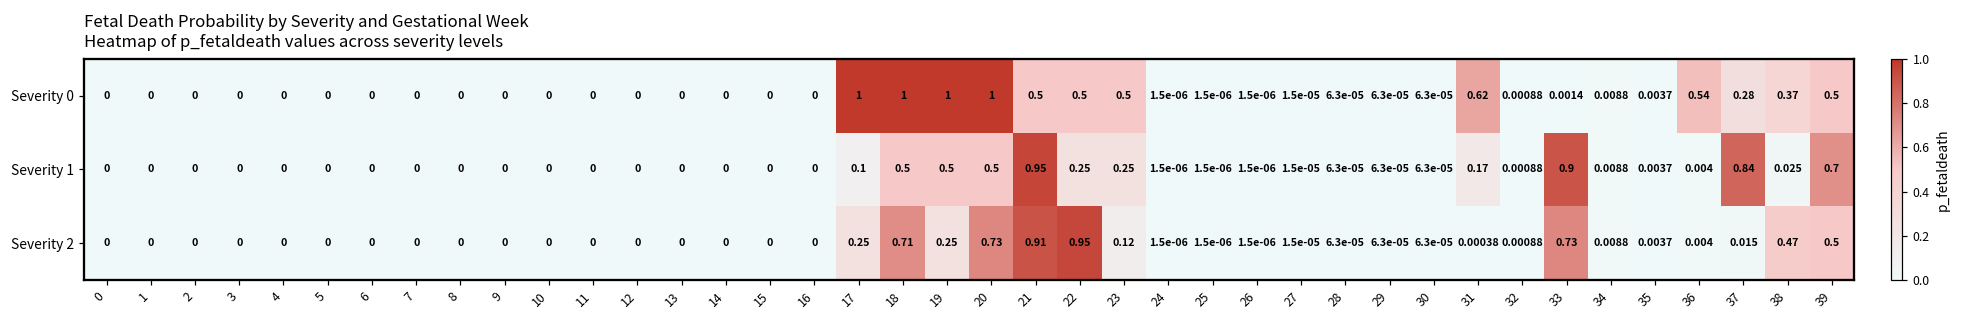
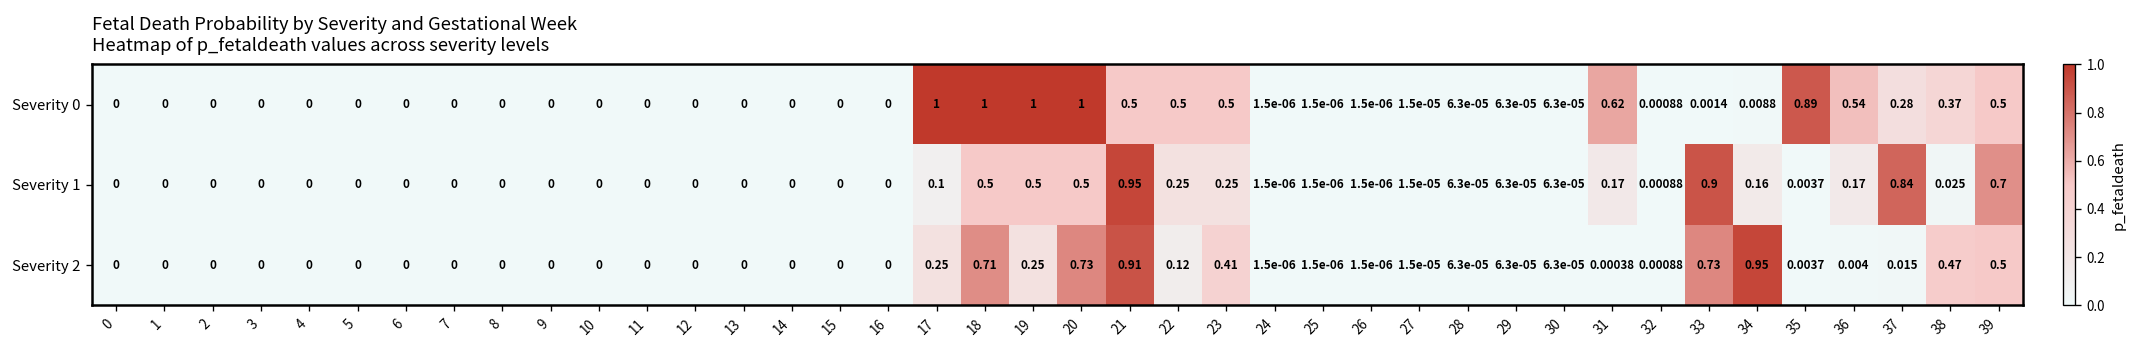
Severity 0, 35: 0.0037 -> 0.89
Severity 1, 34: 0.0088 -> 0.16
Severity 1, 36: 0.004 -> 0.17
Severity 2, 22: 0.95 -> 0.12
Severity 2, 23: 0.12 -> 0.41
Severity 2, 34: 0.0088 -> 0.95
